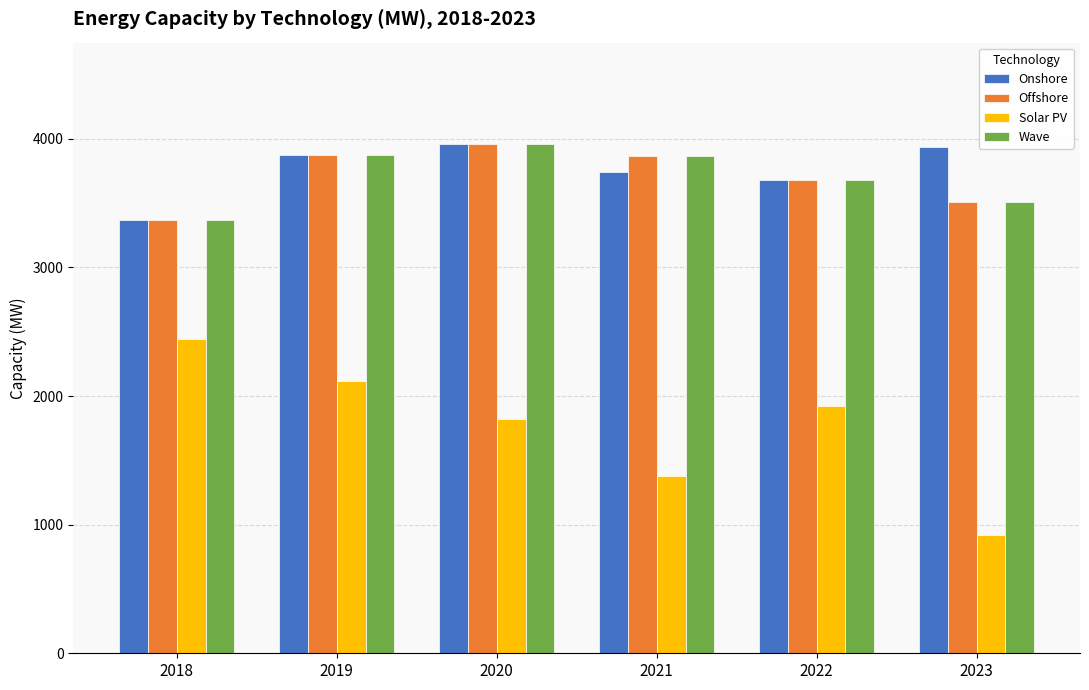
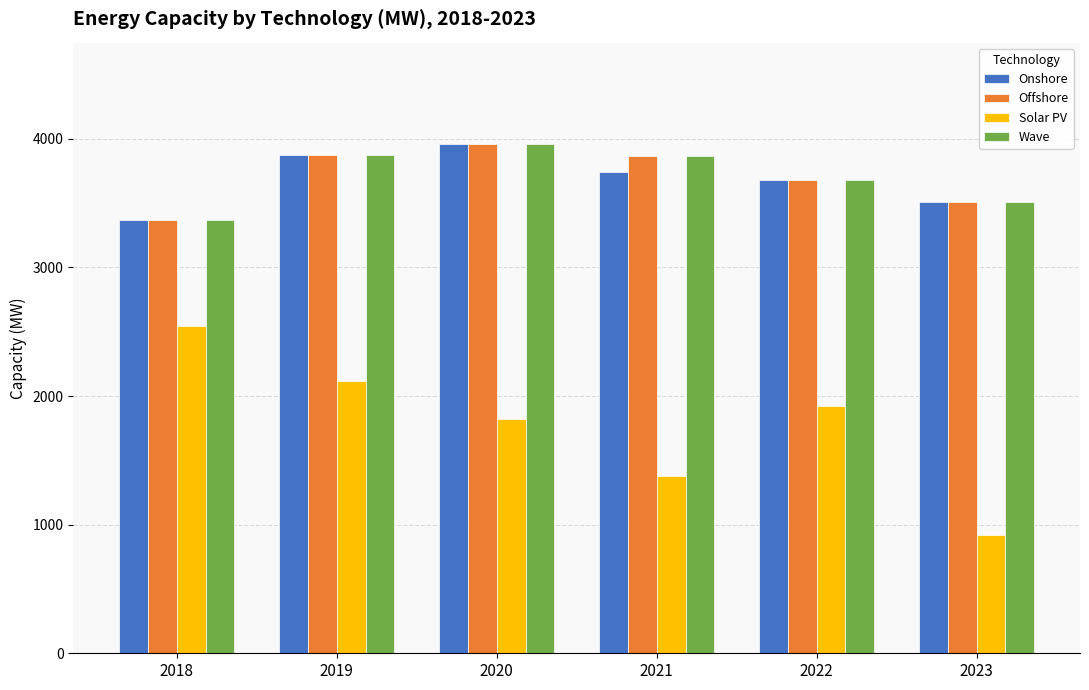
Solar PV, 2018: 2440 -> 2540
Onshore, 2023: 3940 -> 3510
